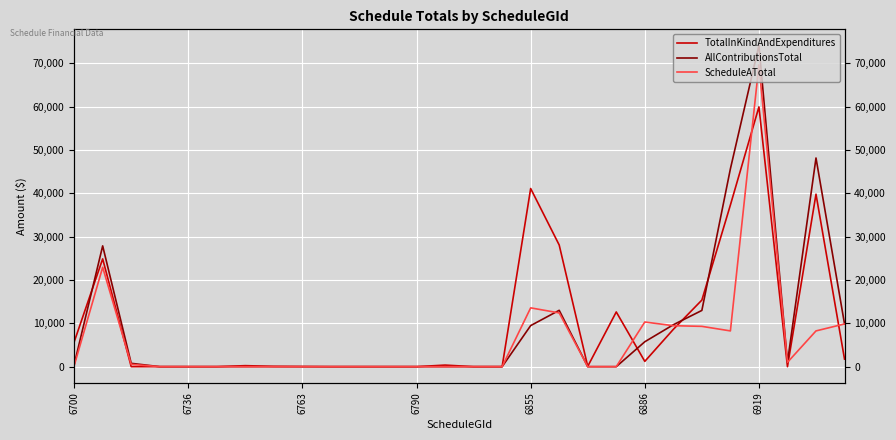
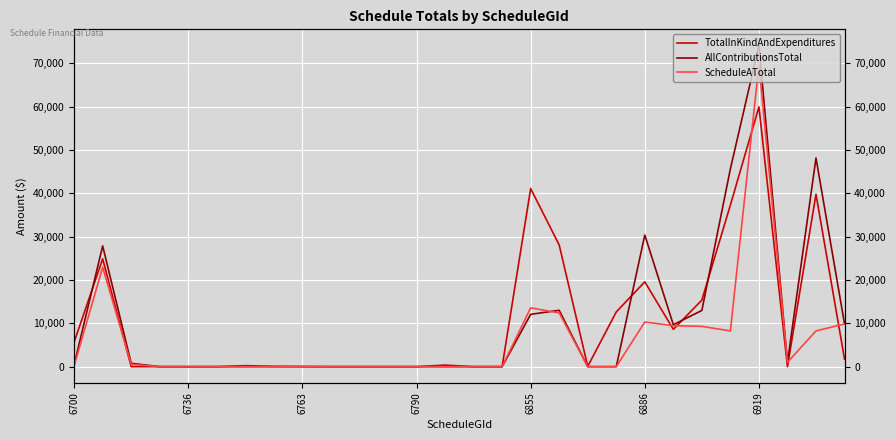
AllContributionsTotal, 6855: 9,000 -> 12,000
TotalInKindAndExpenditures, 6886: 1,000 -> 20,000
AllContributionsTotal, 6886: 6,000 -> 30,000
